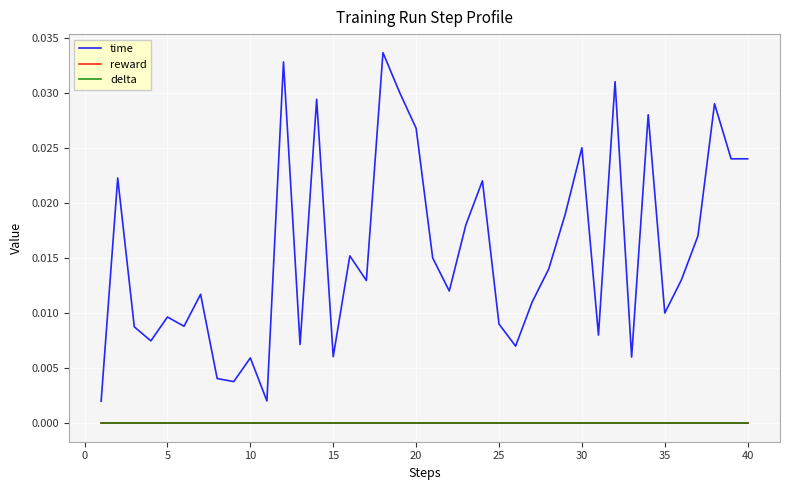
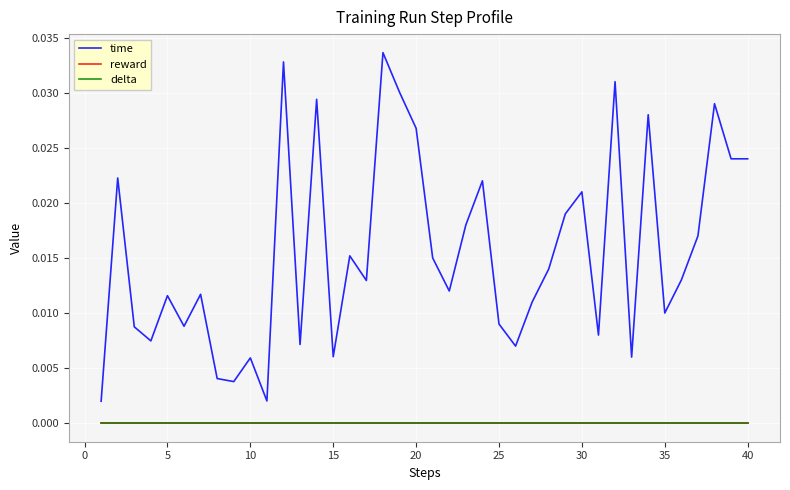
time, 5: 0.0096 -> 0.0116
time, 30: 0.025 -> 0.021
